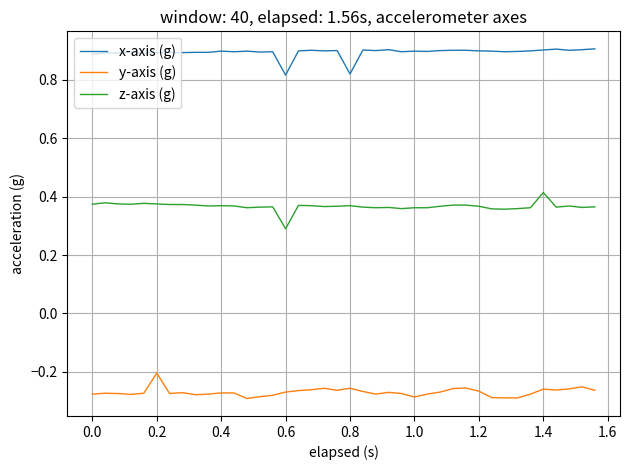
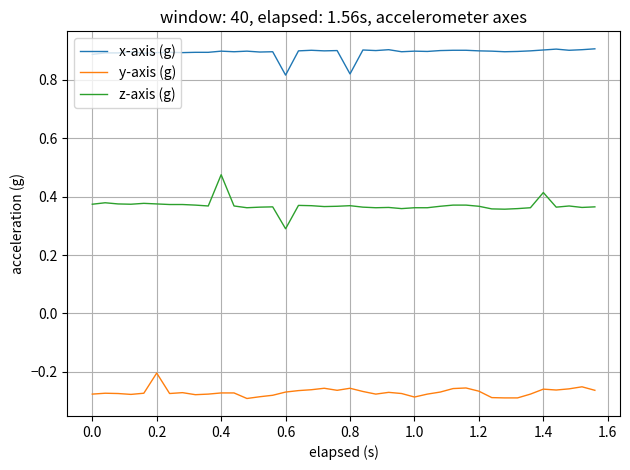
z-axis (g), 0.4: 0.37 -> 0.48
